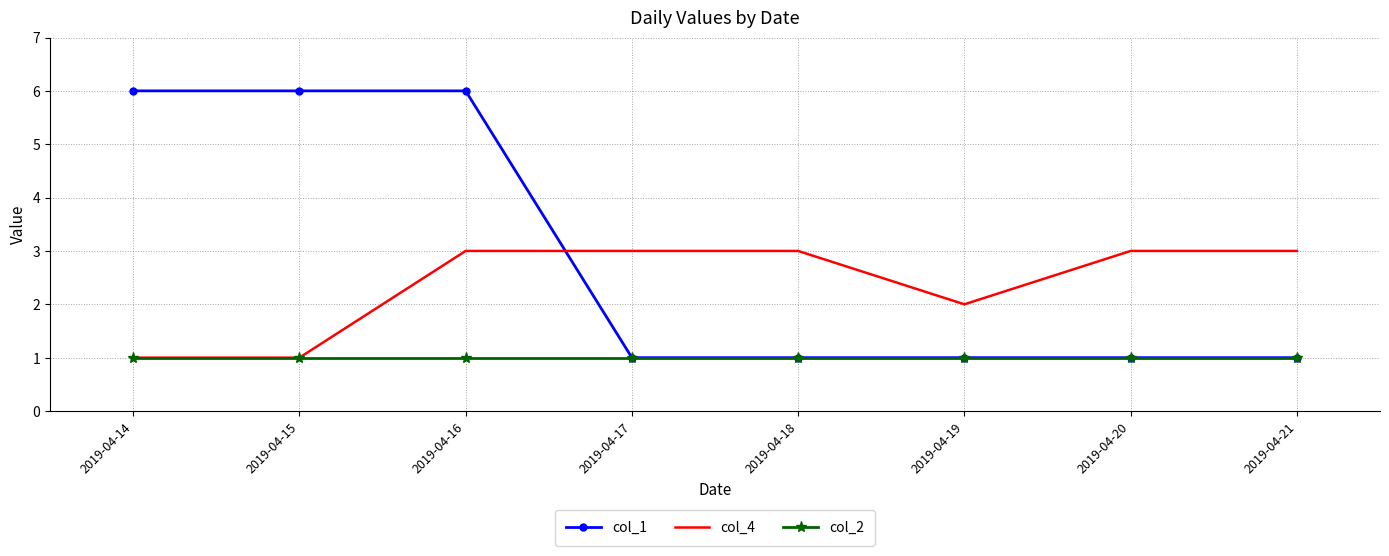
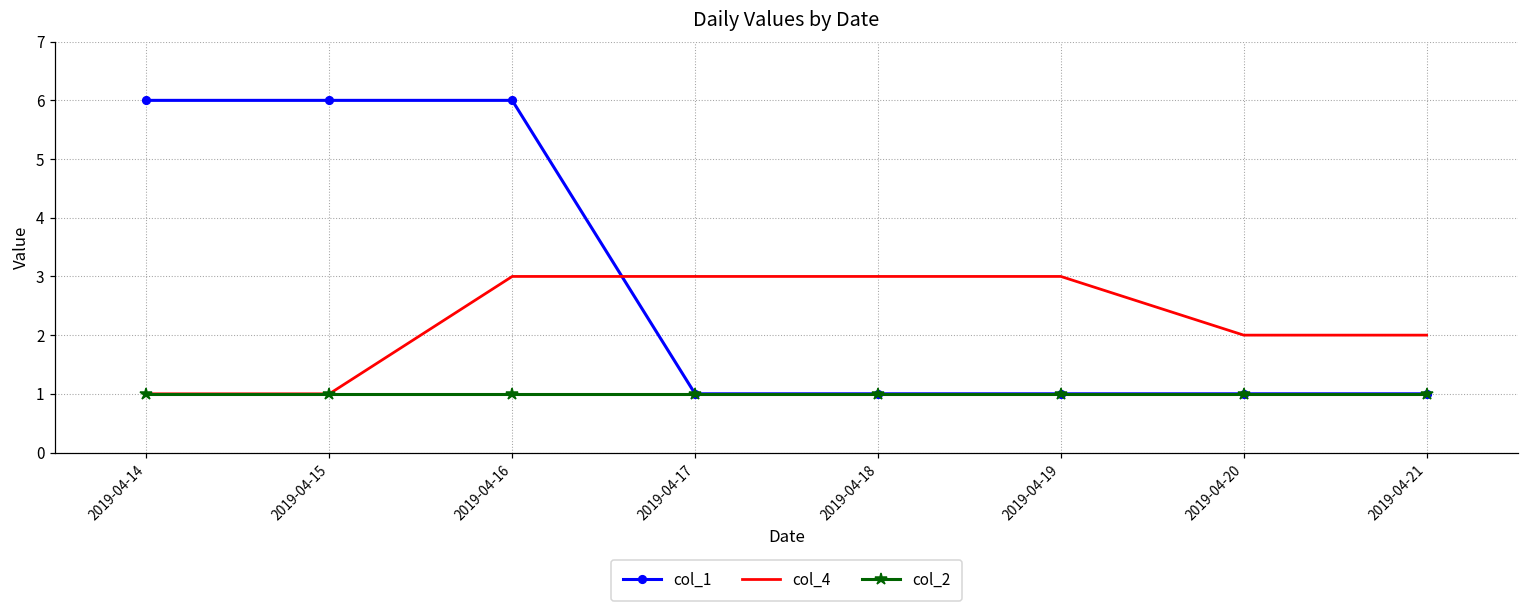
col_4, 2019-04-19: 2 -> 3
col_4, 2019-04-20: 3 -> 2
col_4, 2019-04-21: 3 -> 2
